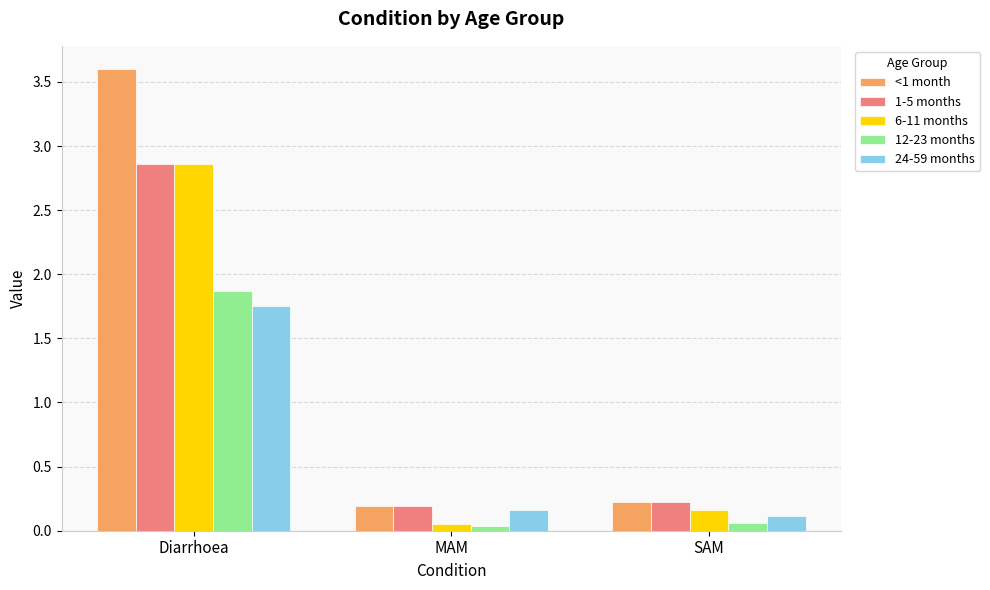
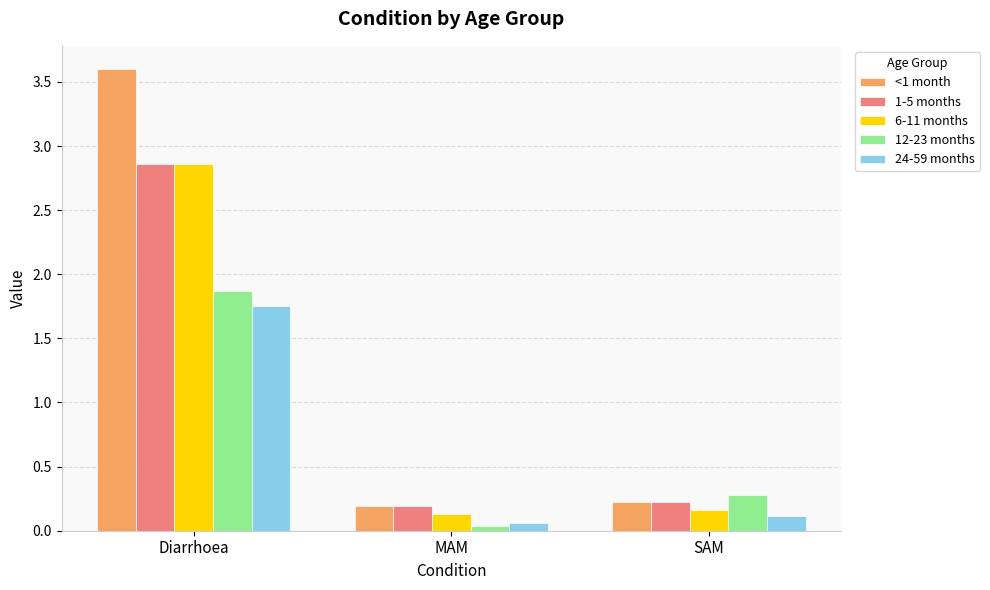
6-11 months, MAM: 0.05 -> 0.13
24-59 months, MAM: 0.16 -> 0.06
12-23 months, SAM: 0.06 -> 0.28
